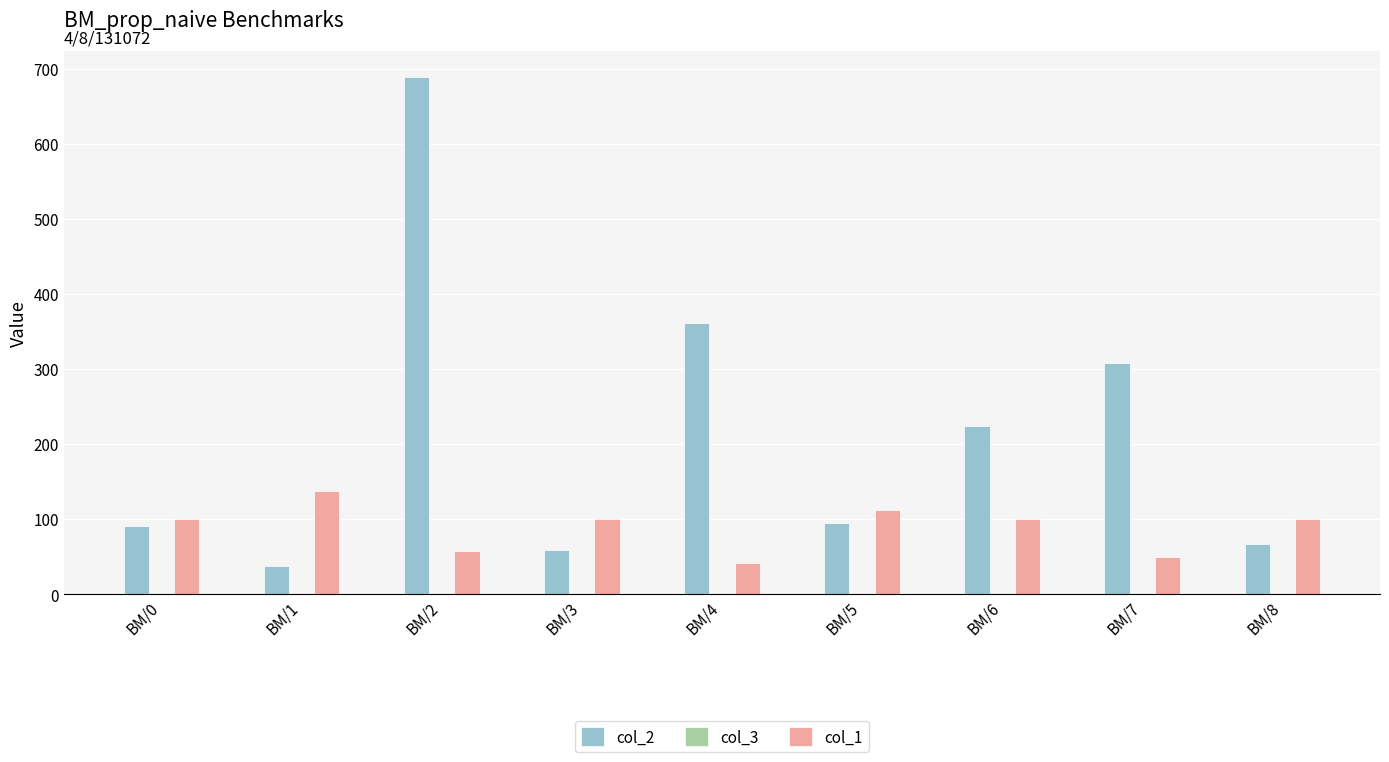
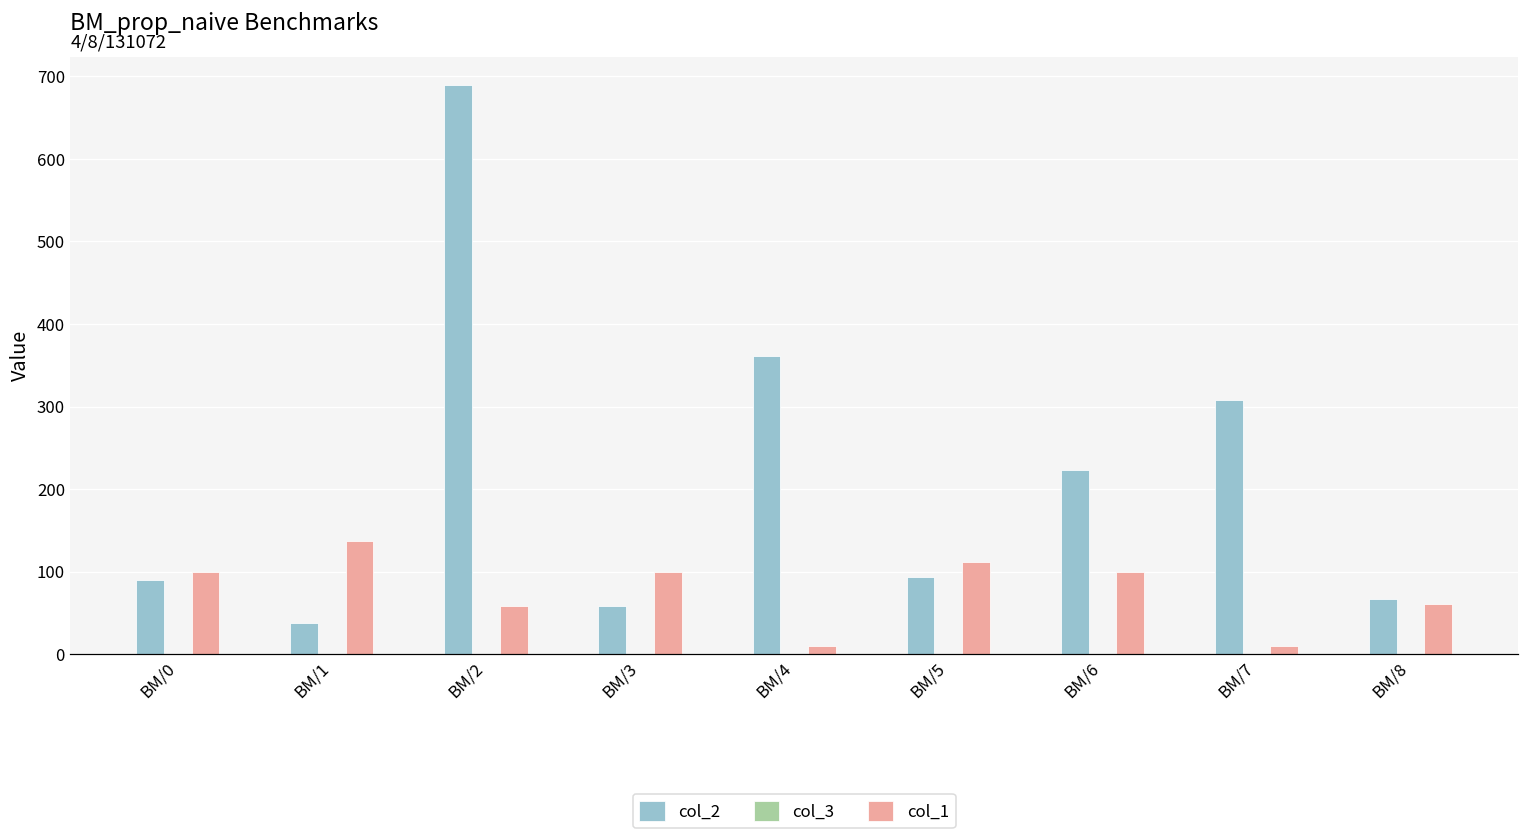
col_1, BM/4: 40 -> 10
col_1, BM/7: 50 -> 10
col_1, BM/8: 100 -> 60
